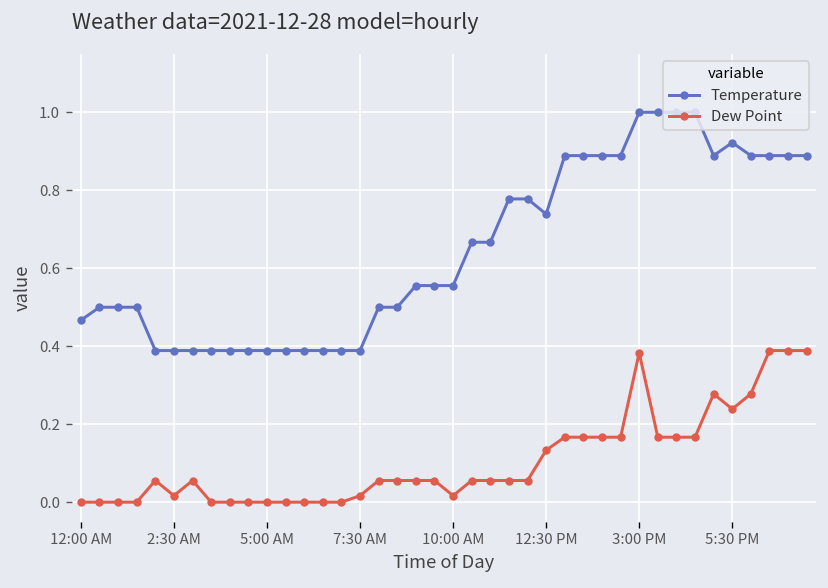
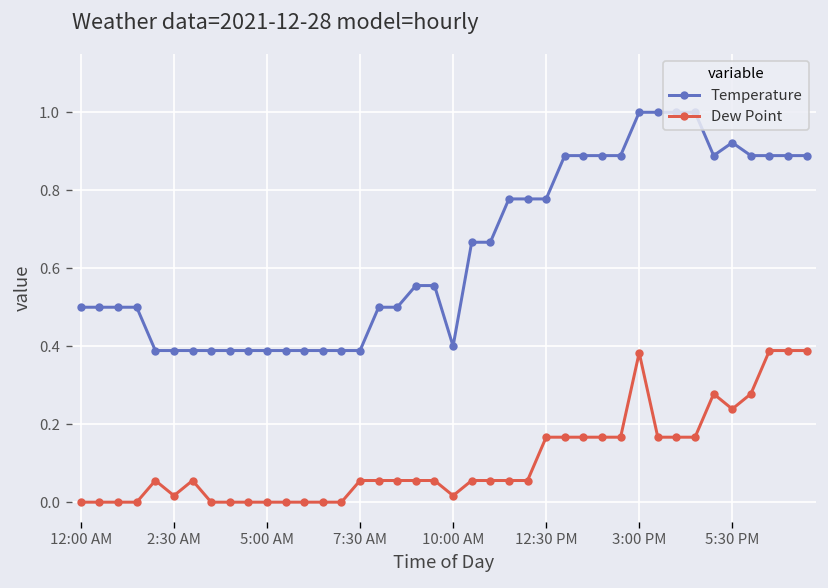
Temperature, 12:00 AM: 0.47 -> 0.50
Dew Point, 7:30 AM: 0.02 -> 0.06
Temperature, 10:00 AM: 0.56 -> 0.40
Temperature, 12:30 PM: 0.74 -> 0.78
Dew Point, 12:30 PM: 0.13 -> 0.17
